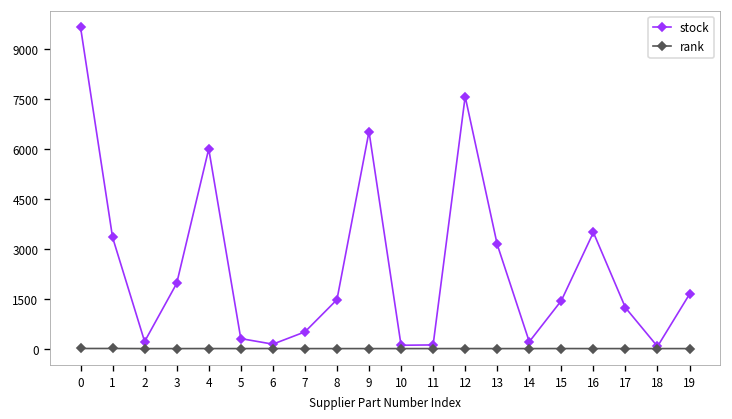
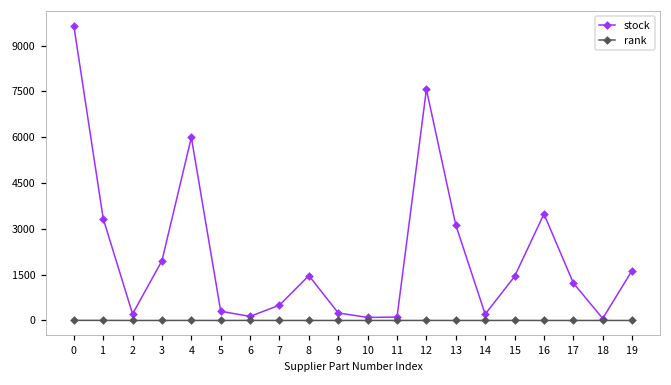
stock, 9: 6500 -> 200
